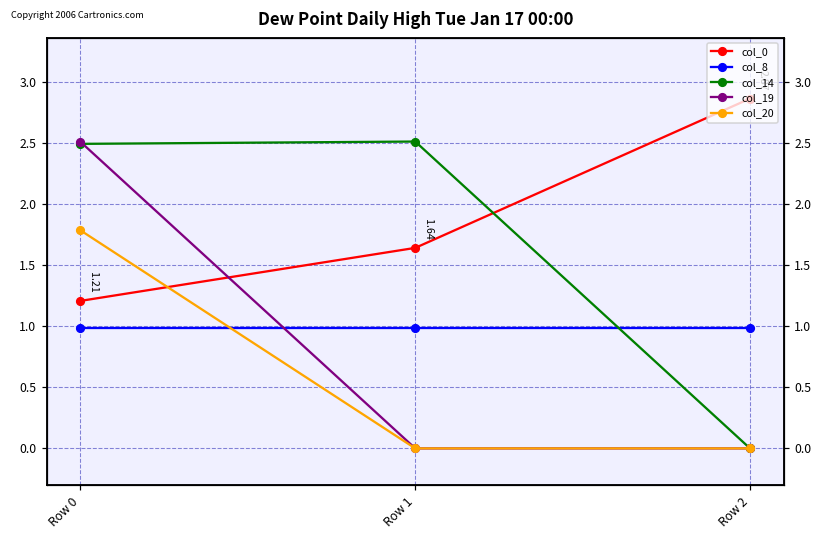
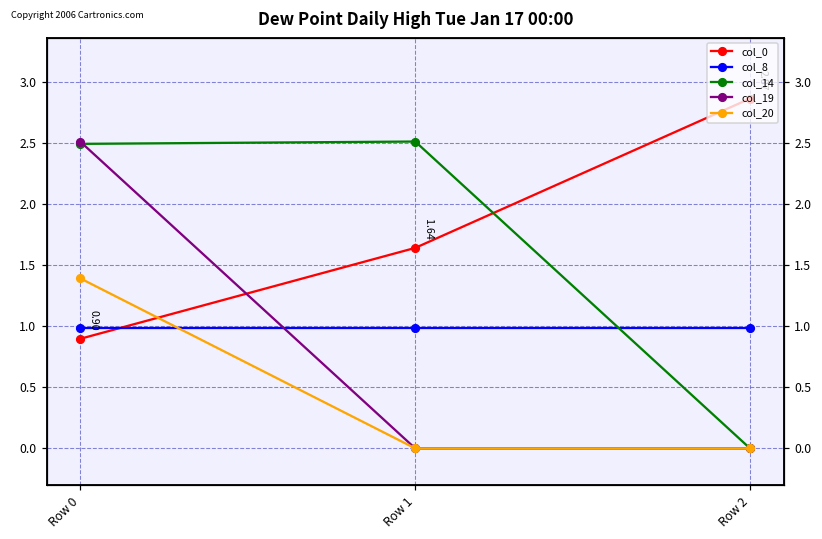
col_0, Row 0: 1.21 -> 0.90
col_20, Row 0: 1.79 -> 1.39
